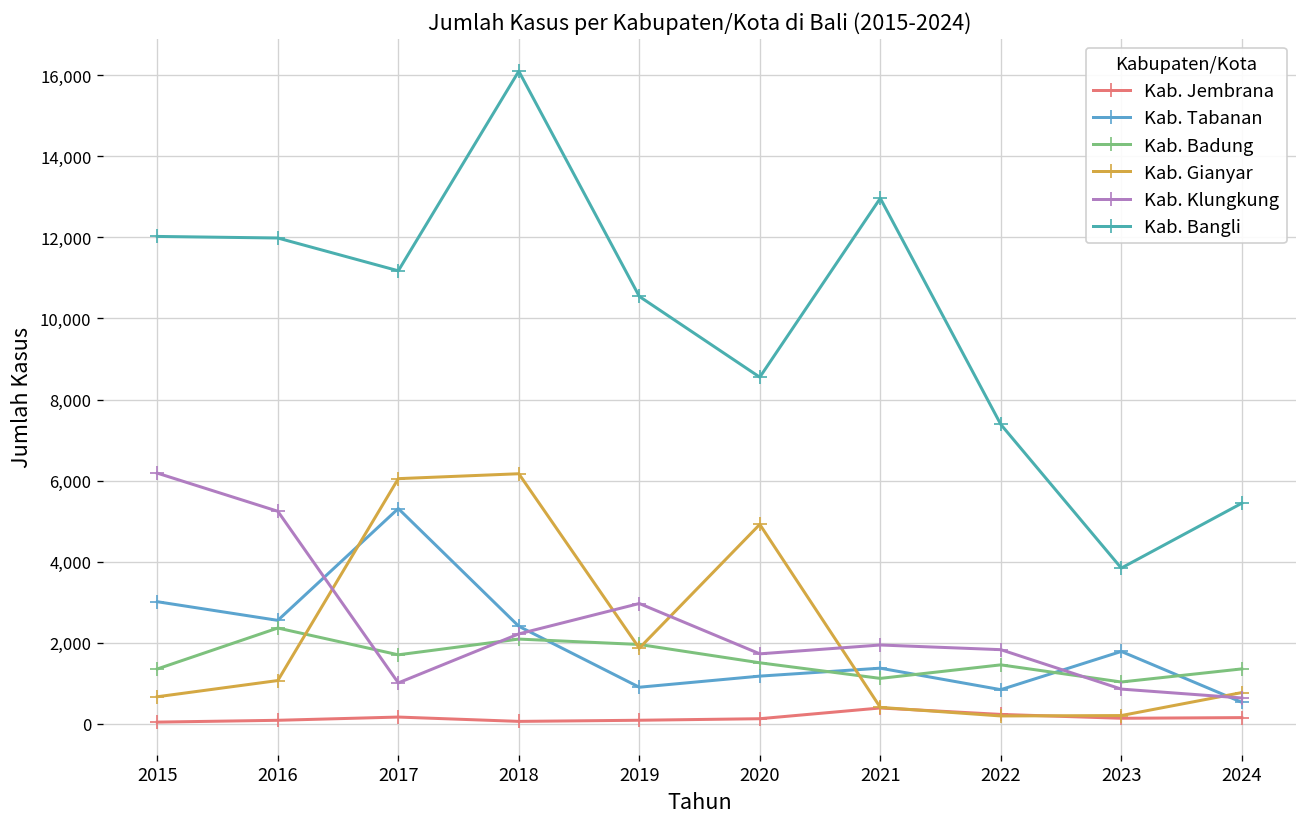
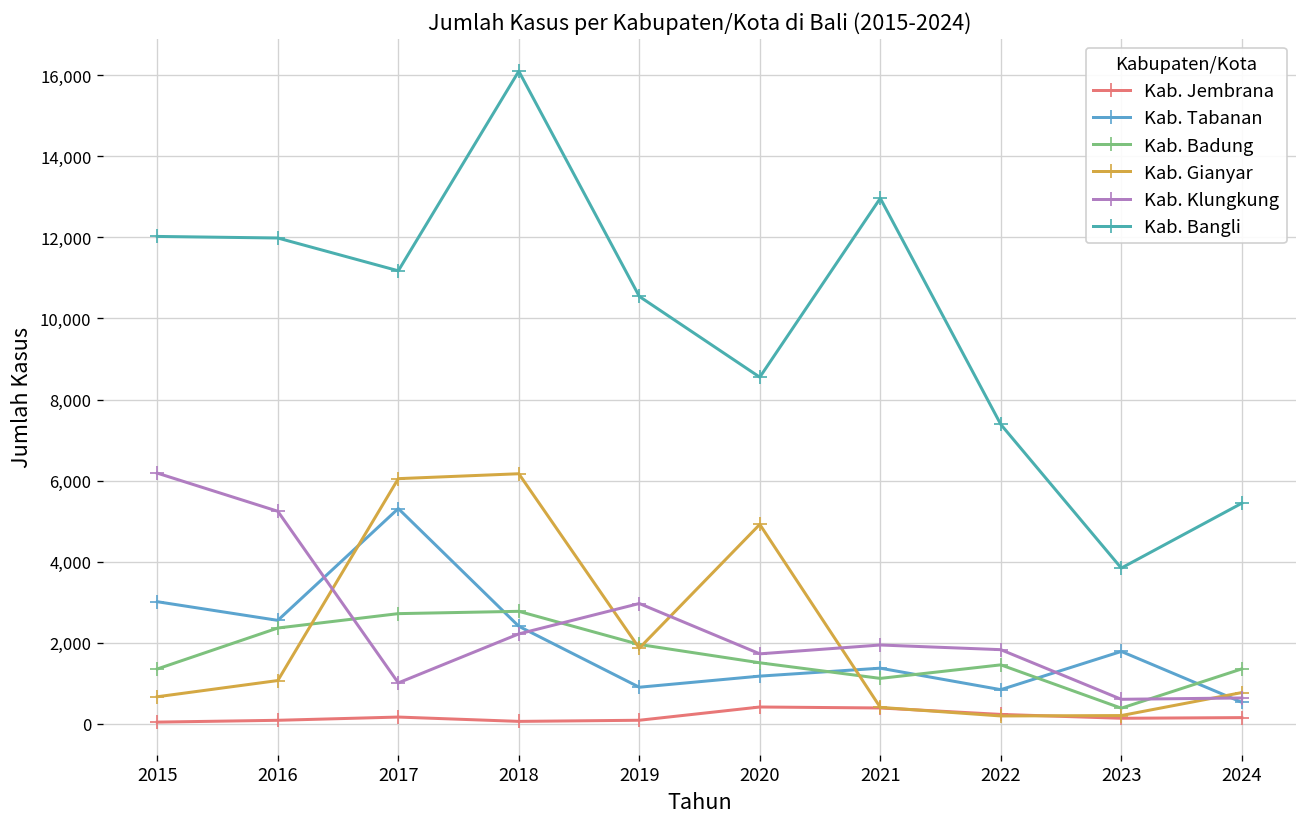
Kab. Badung, 2017: 1,700 -> 2,700
Kab. Badung, 2018: 2,100 -> 2,800
Kab. Jembrana, 2020: 100 -> 400
Kab. Badung, 2023: 1,000 -> 400
Kab. Klungkung, 2023: 900 -> 600
